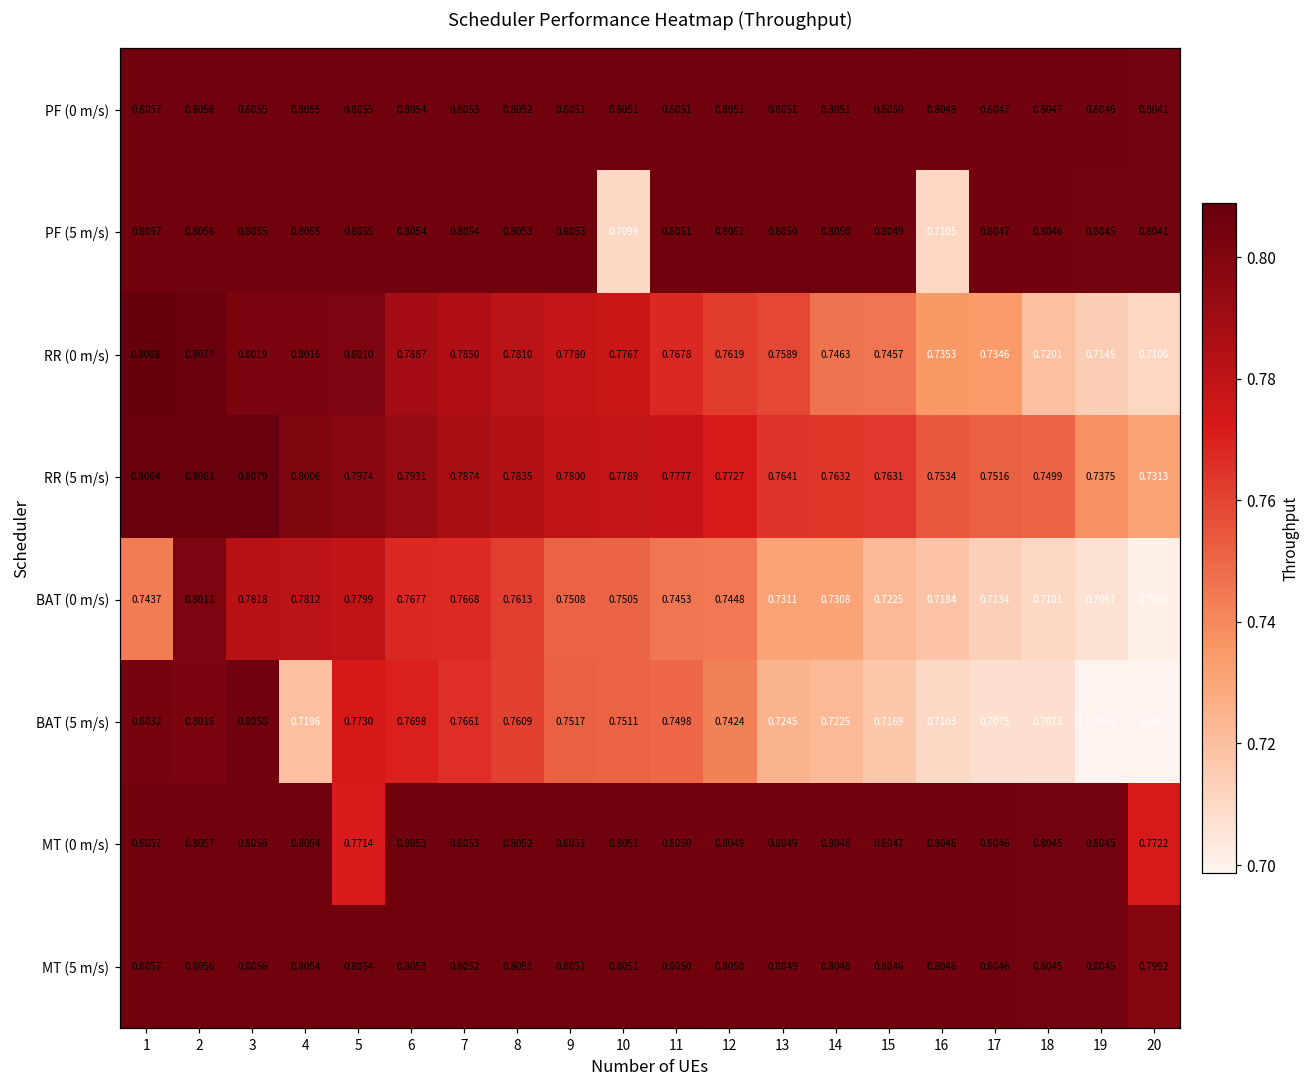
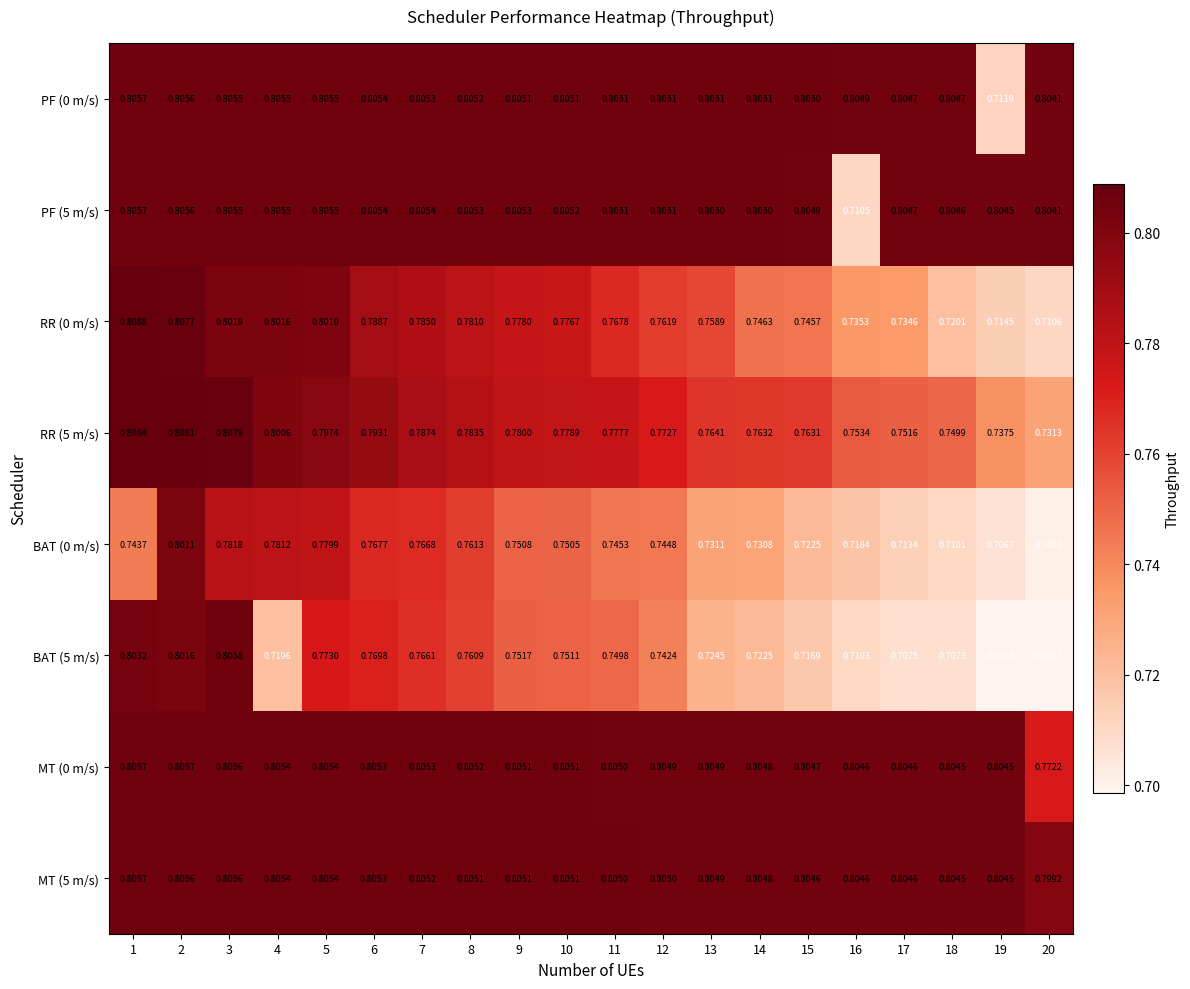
PF (0 m/s), 19: 0.8046 -> 0.7119
PF (5 m/s), 10: 0.7099 -> 0.8052
MT (0 m/s), 5: 0.7714 -> 0.8054
